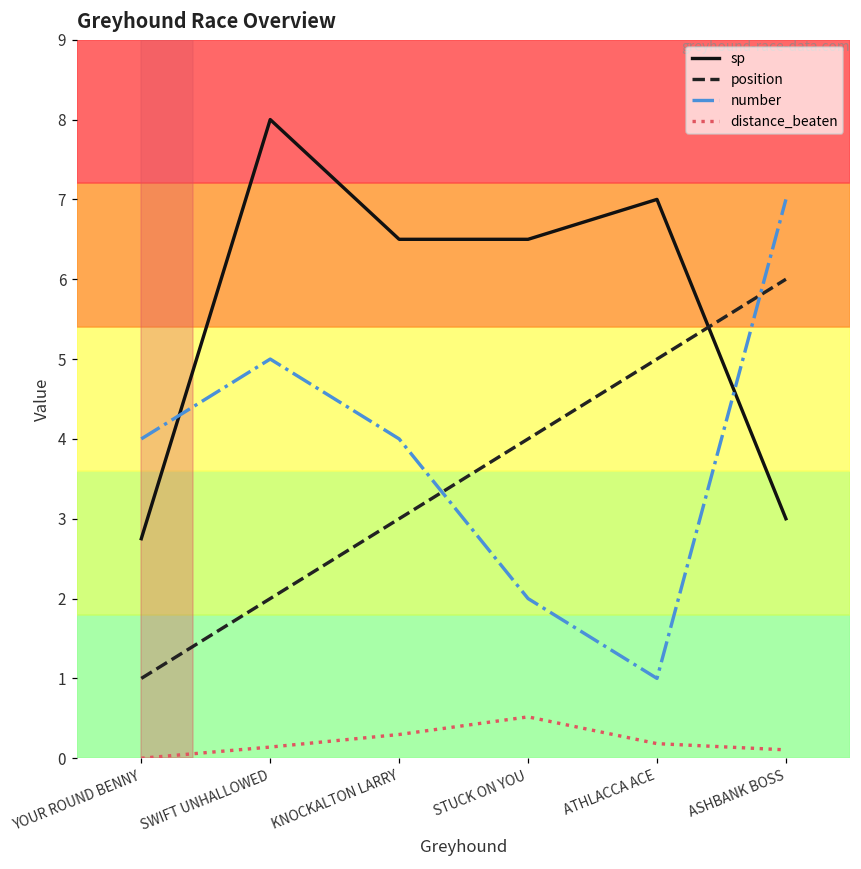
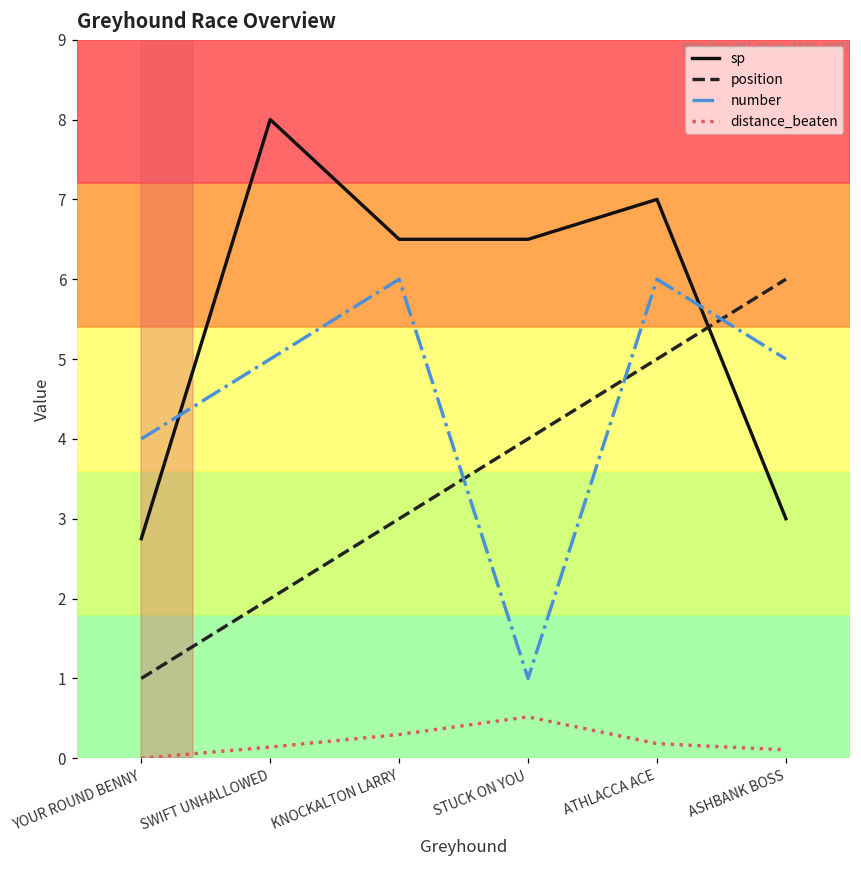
number, KNOCKALTON LARRY: 4 -> 6
number, STUCK ON YOU: 2 -> 1
number, ATHLACCA ACE: 1 -> 6
number, ASHBANK BOSS: 7 -> 5
